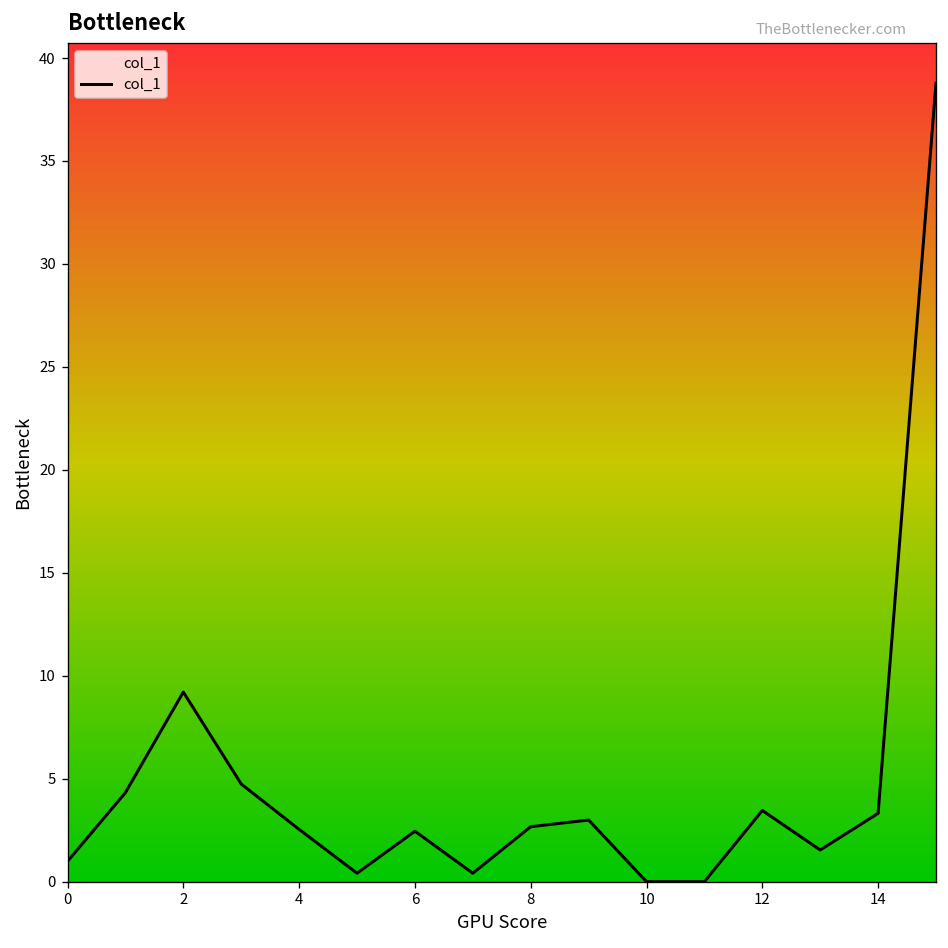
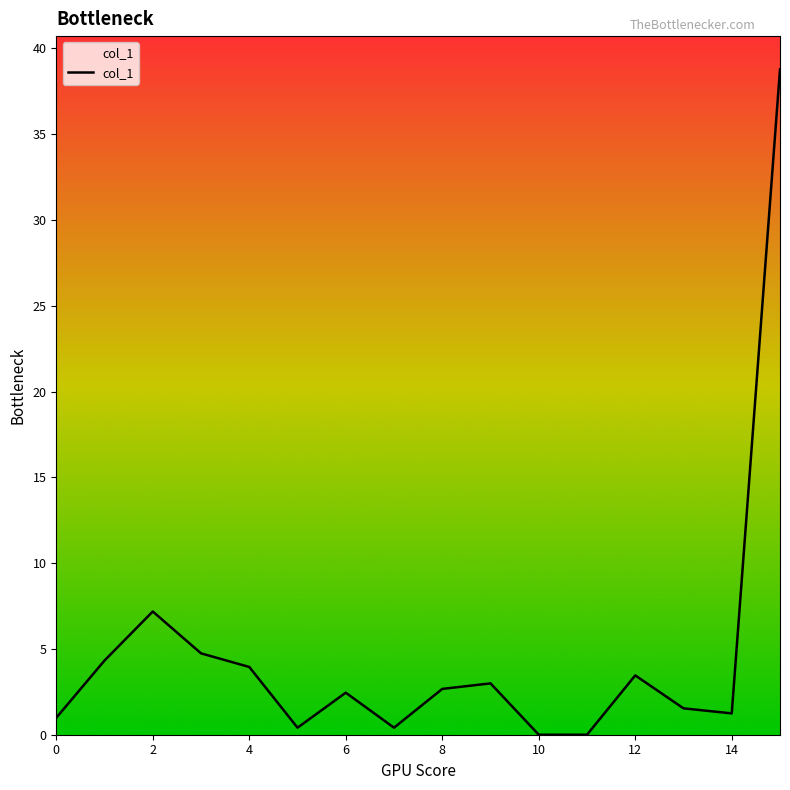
2: 9.2 -> 7.2
4: 2.5 -> 3.9
14: 3.3 -> 1.2
